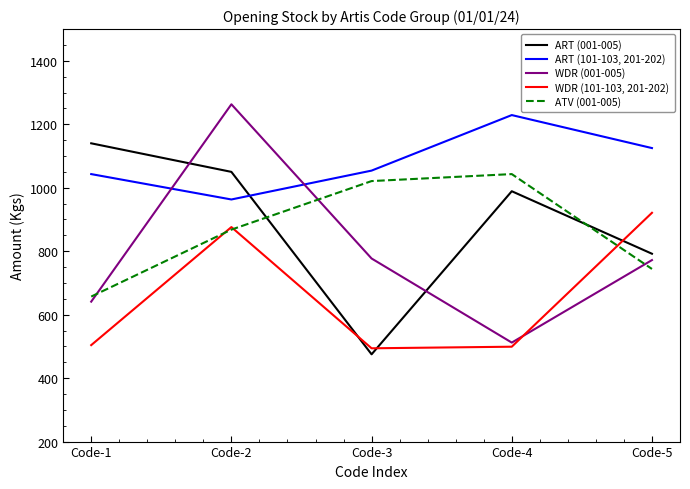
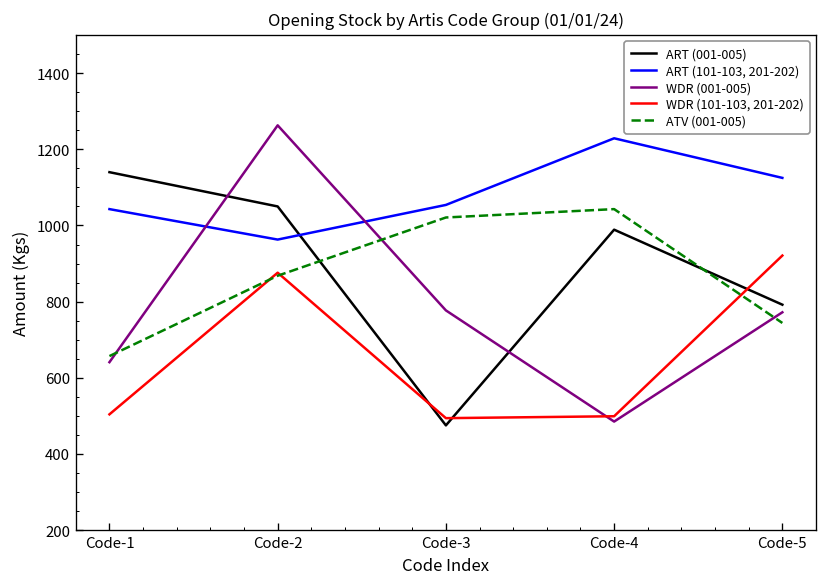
WDR (001-005), Code-4: 510 -> 490
